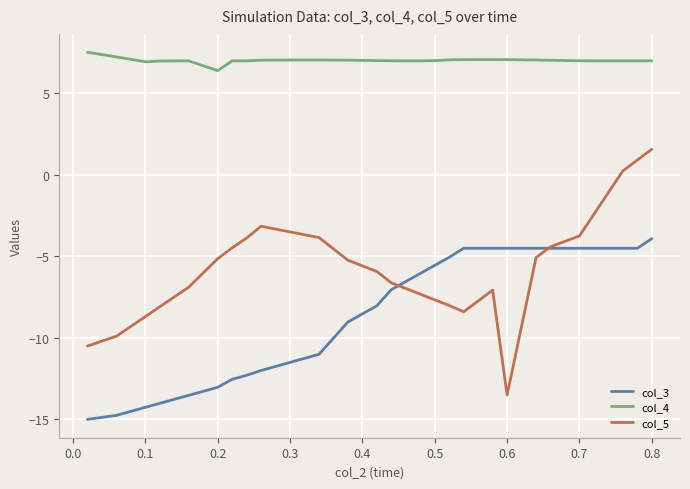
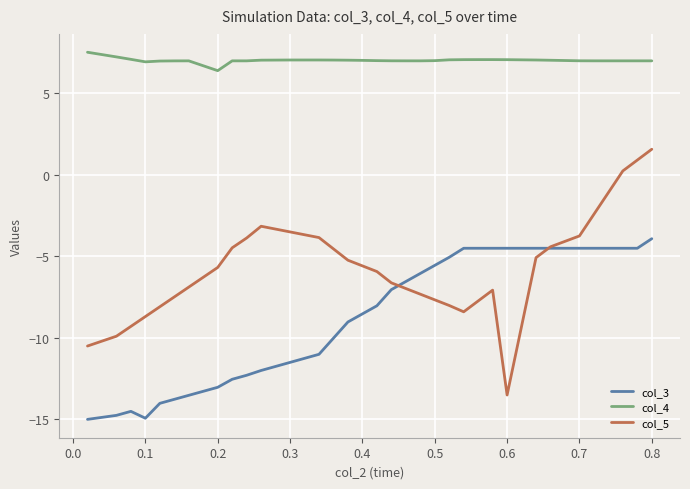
col_3, 0.1: -14.3 -> -14.9
col_5, 0.2: -5.1 -> -5.7
